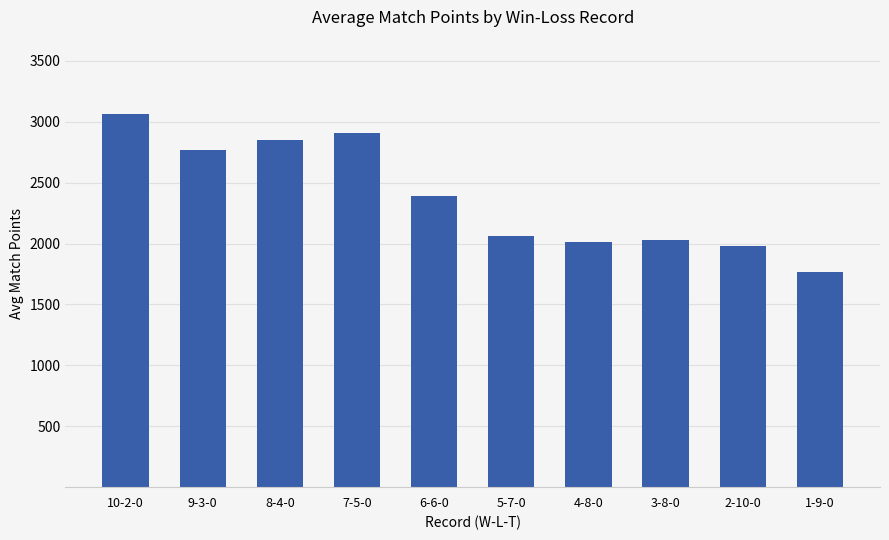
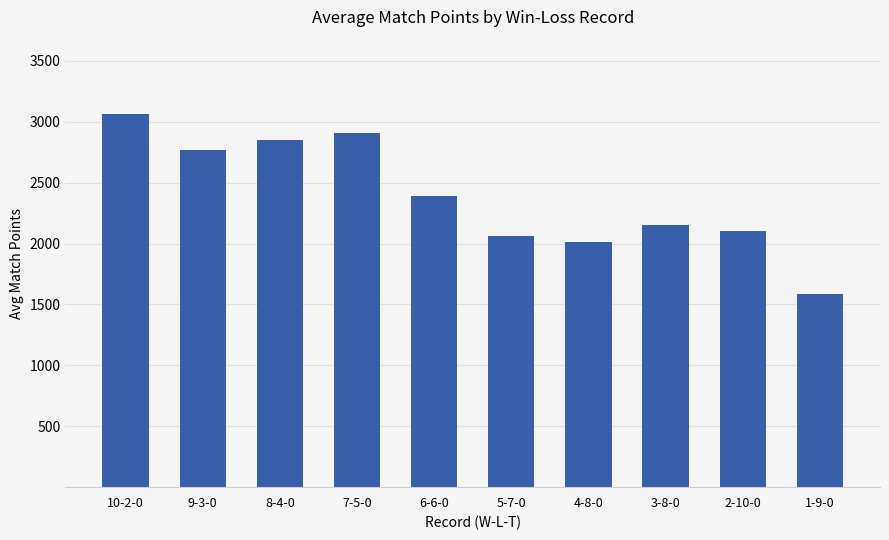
3-8-0: 2030 -> 2150
2-10-0: 1980 -> 2100
1-9-0: 1760 -> 1590
